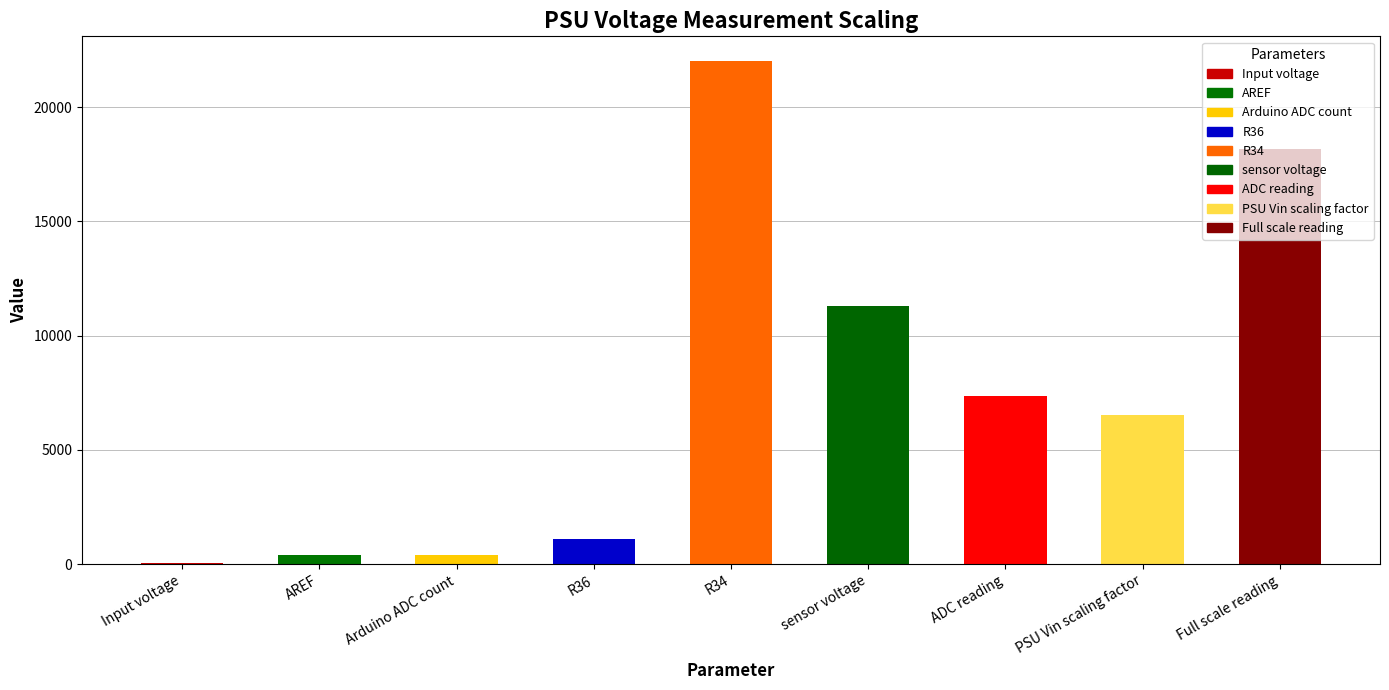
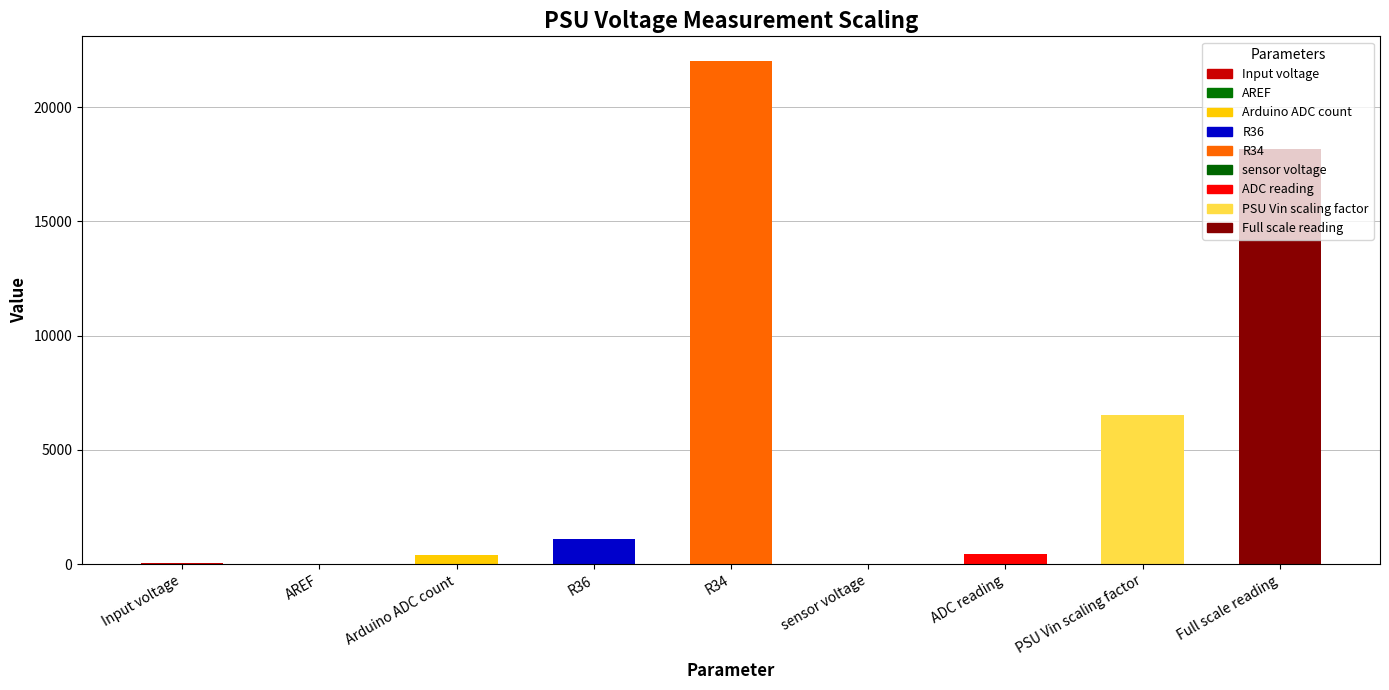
AREF: 400 -> 0
sensor voltage: 11300 -> 0
ADC reading: 7400 -> 500
